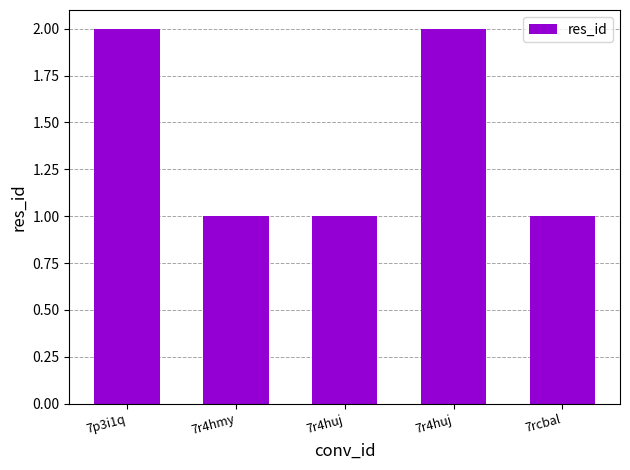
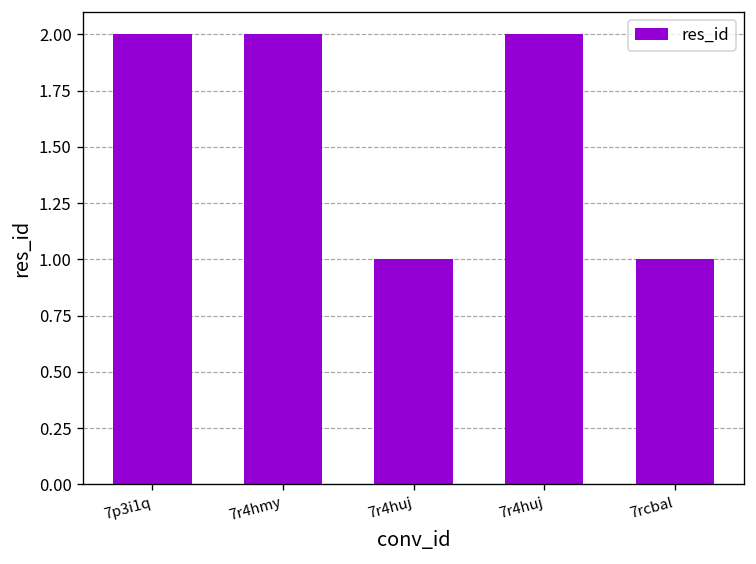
7r4hmy: 1 -> 2
